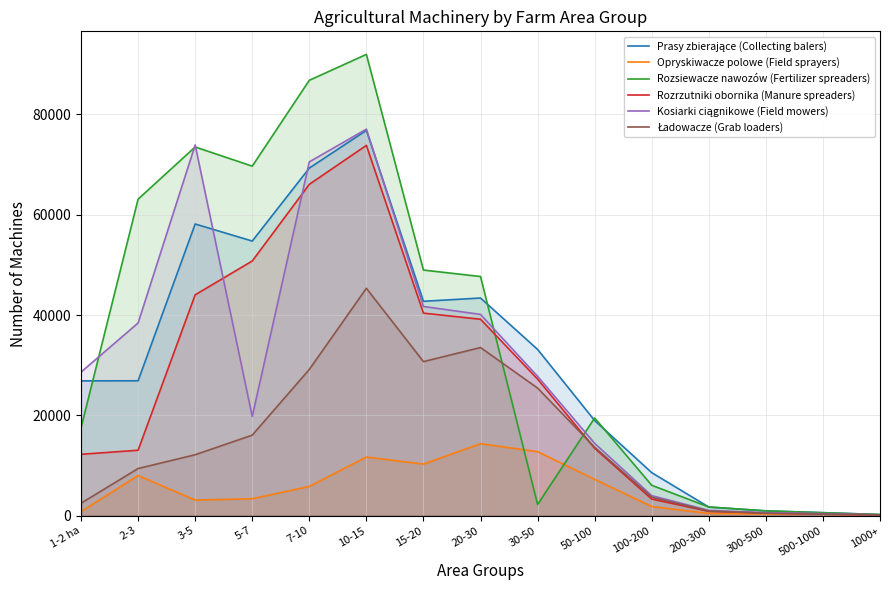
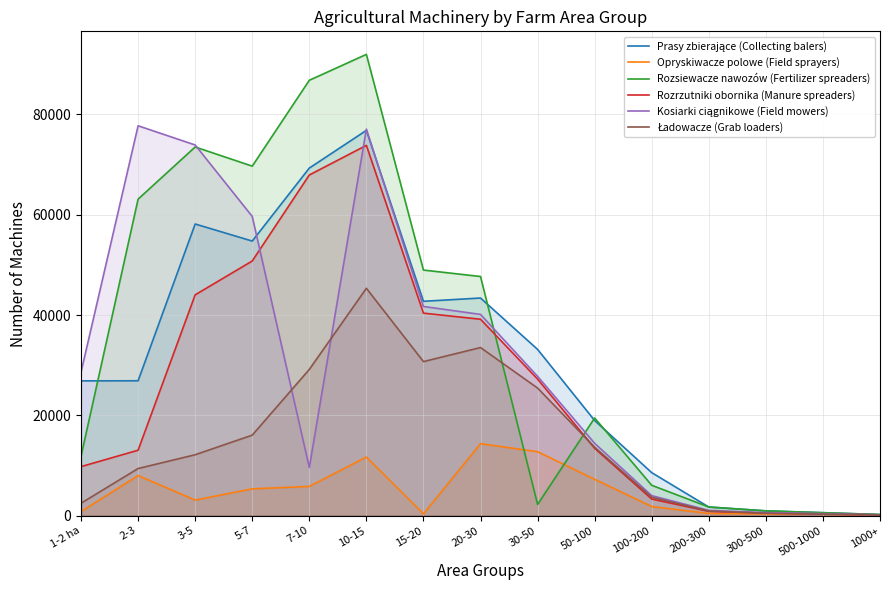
Rozsiewacze nawozów (Fertilizer spreaders), 1-2 ha: 18000 -> 12000
Rozrzutniki obornika (Manure spreaders), 1-2 ha: 12000 -> 10000
Kosiarki ciągnikowe (Field mowers), 2-3: 38000 -> 78000
Opryskiwacze polowe (Field sprayers), 5-7: 3000 -> 5000
Kosiarki ciągnikowe (Field mowers), 5-7: 20000 -> 60000
Rozrzutniki obornika (Manure spreaders), 7-10: 66000 -> 68000
Kosiarki ciągnikowe (Field mowers), 7-10: 71000 -> 10000
Opryskiwacze polowe (Field sprayers), 15-20: 10000 -> 0
